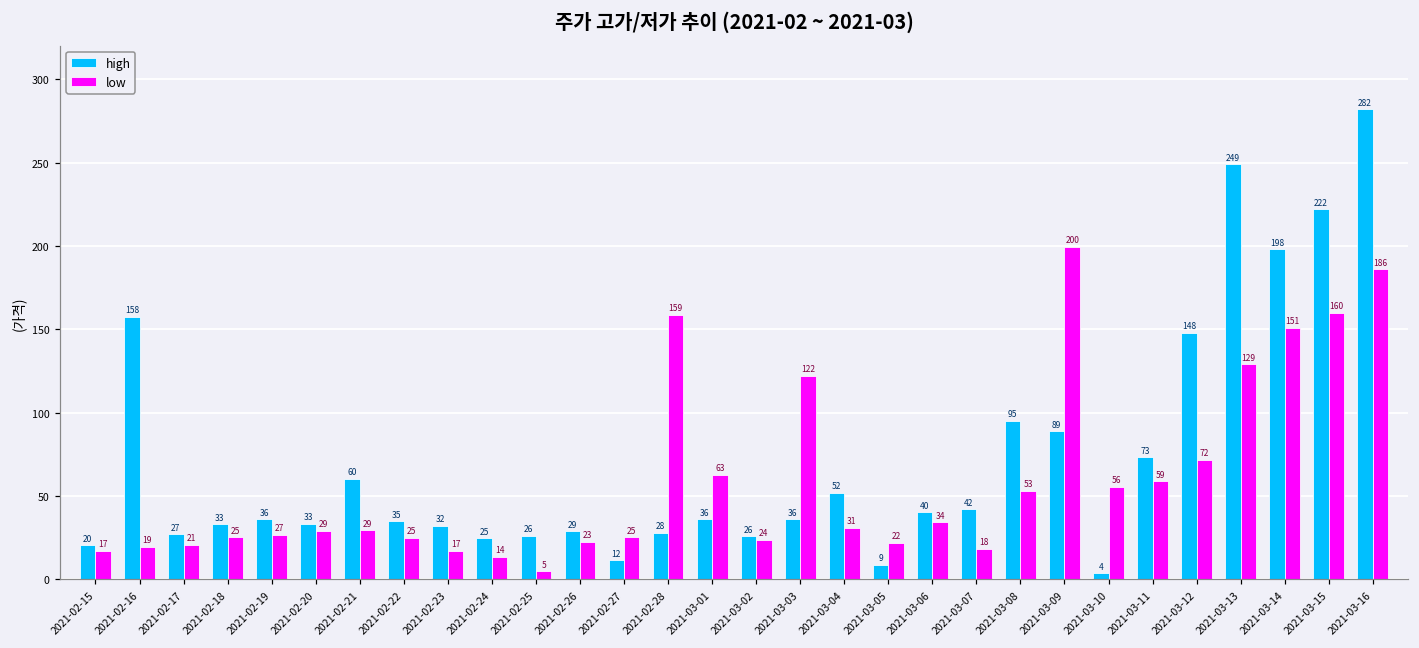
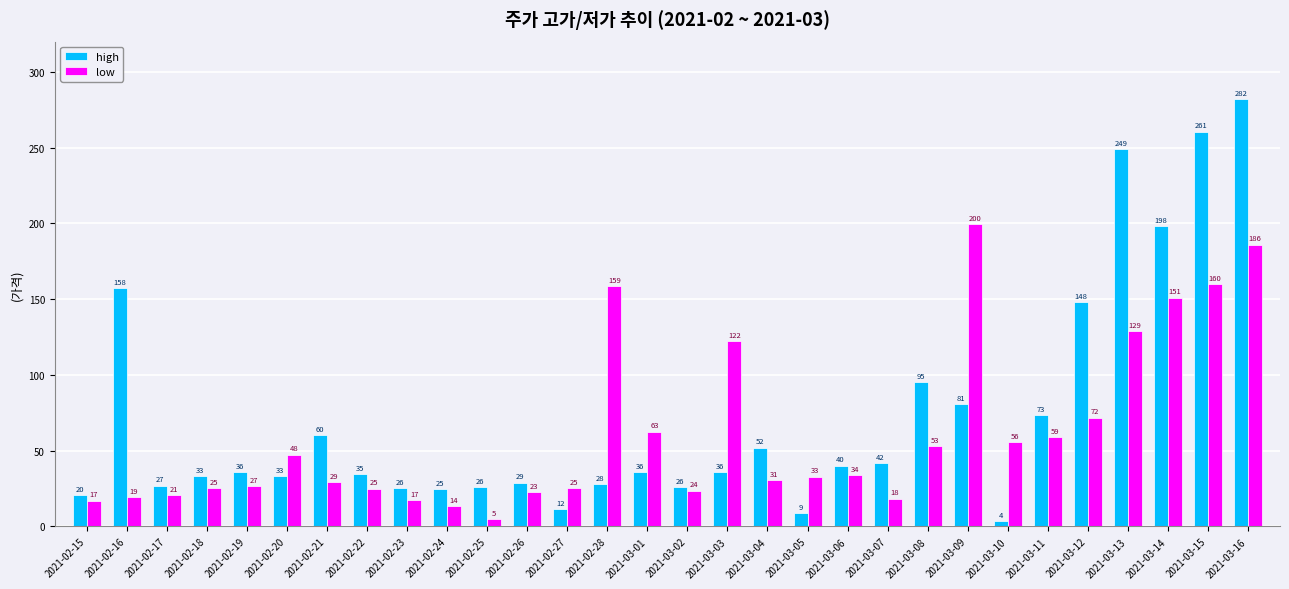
low, 2021-02-20: 29 -> 48
high, 2021-02-23: 32 -> 26
low, 2021-03-05: 22 -> 33
high, 2021-03-09: 89 -> 81
high, 2021-03-15: 222 -> 261
